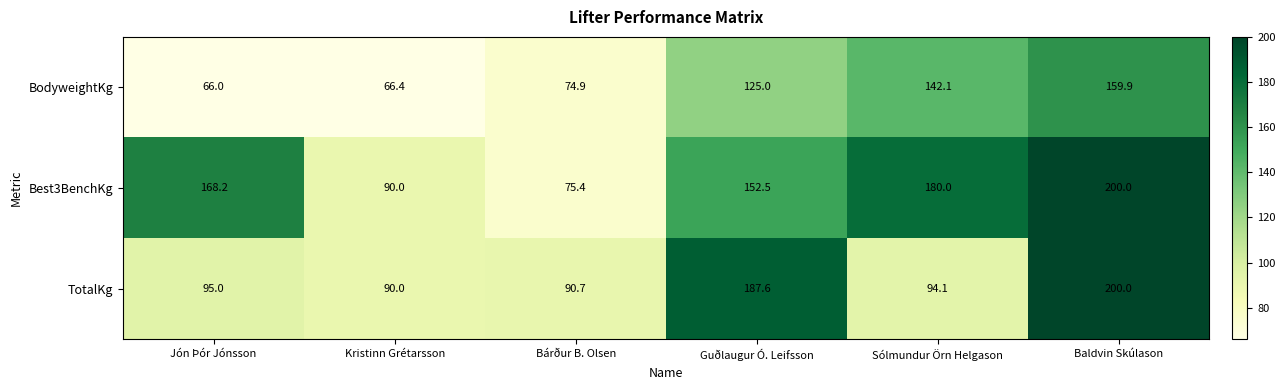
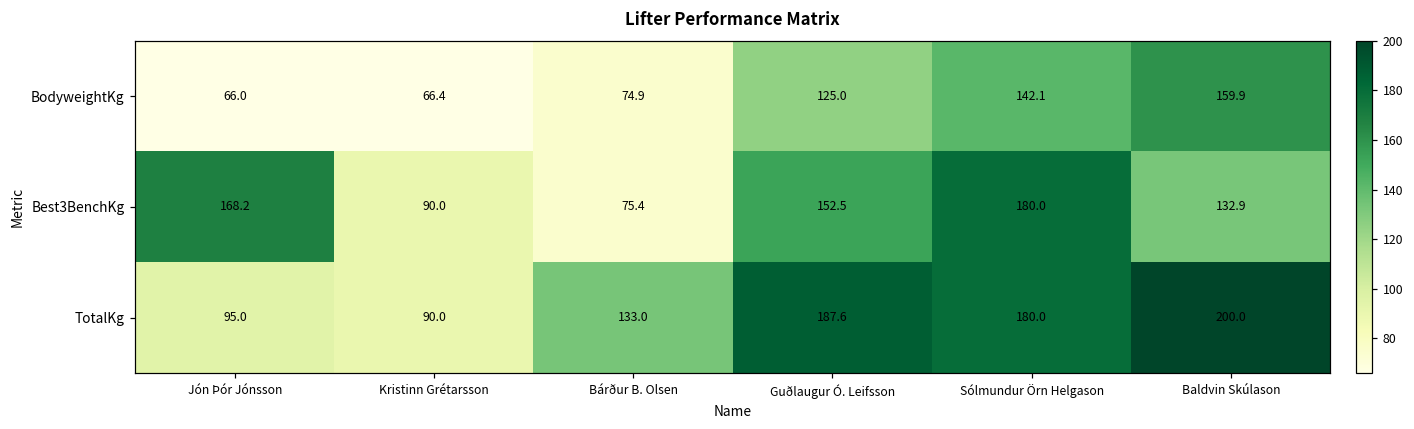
Best3BenchKg, Baldvin Skúlason: 200.0 -> 132.9
TotalKg, Bárður B. Olsen: 90.7 -> 133.0
TotalKg, Sólmundur Örn Helgason: 94.1 -> 180.0
